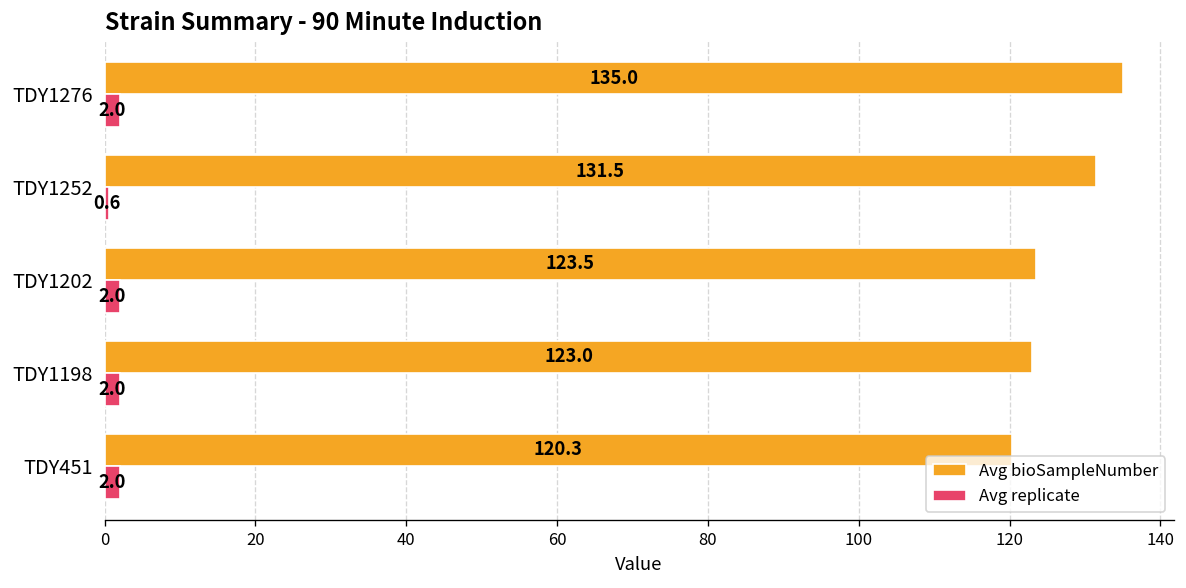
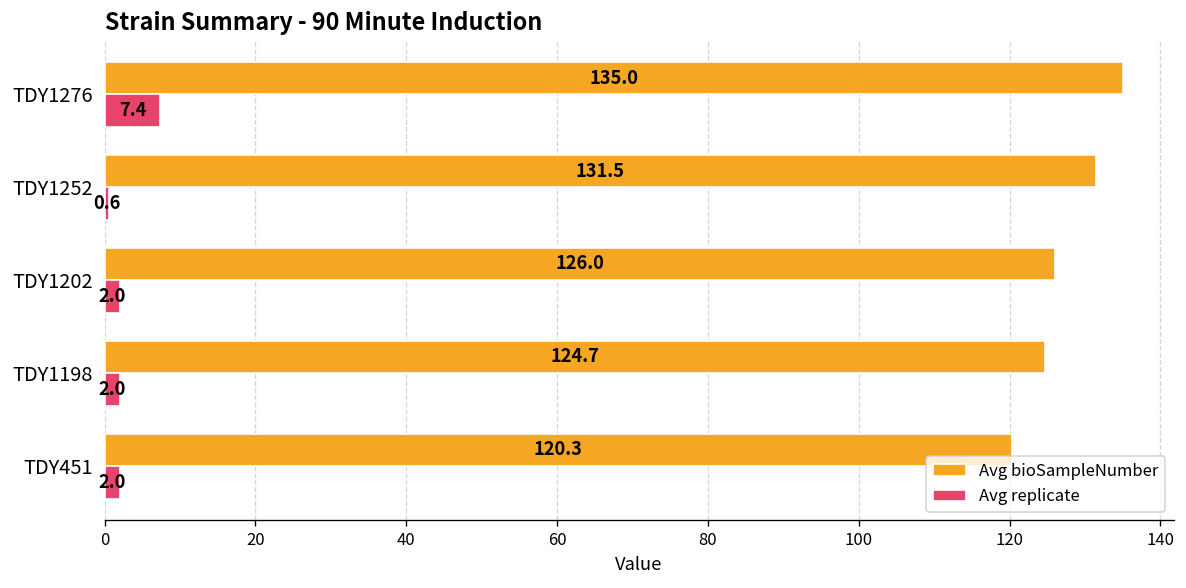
Avg replicate, TDY1276: 2.0 -> 7.4
Avg bioSampleNumber, TDY1202: 123.5 -> 126.0
Avg bioSampleNumber, TDY1198: 123.0 -> 124.7
